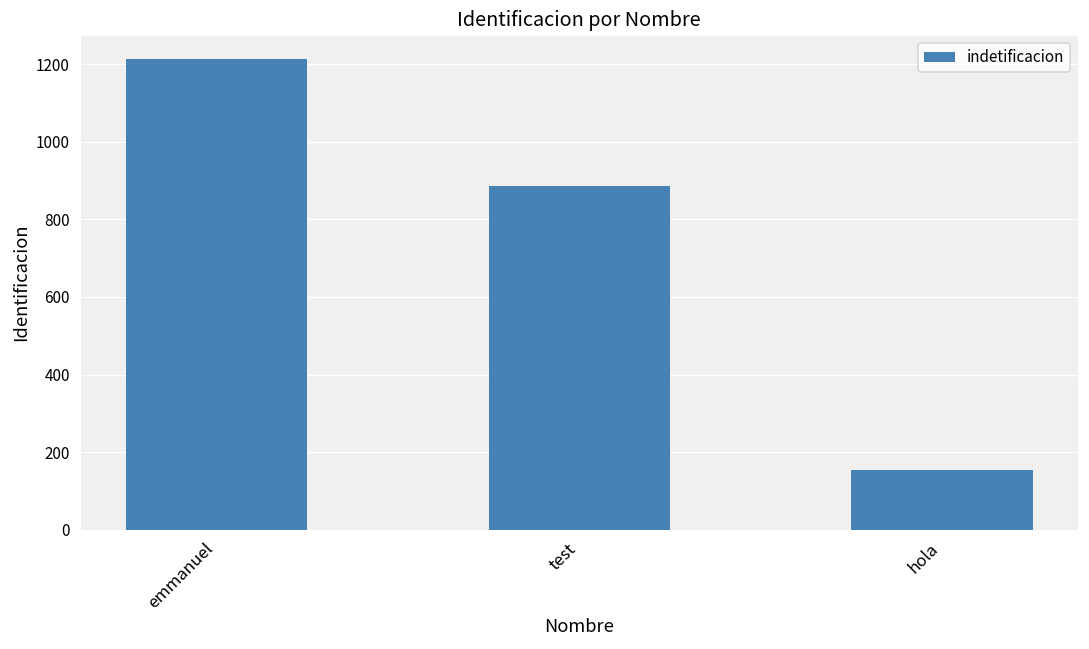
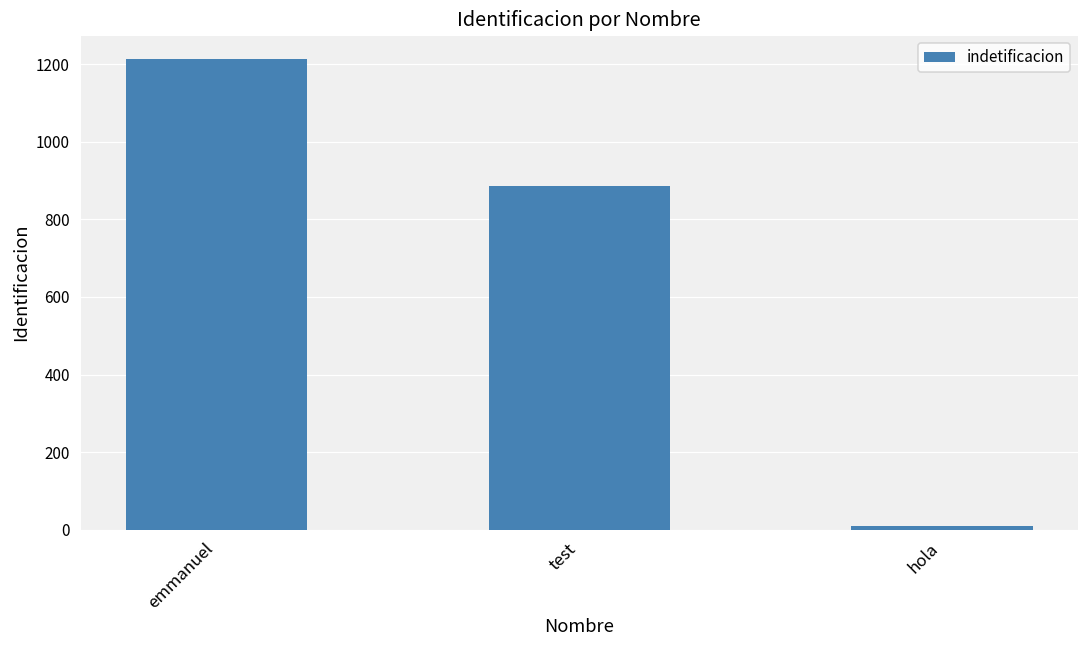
hola: 150 -> 10
